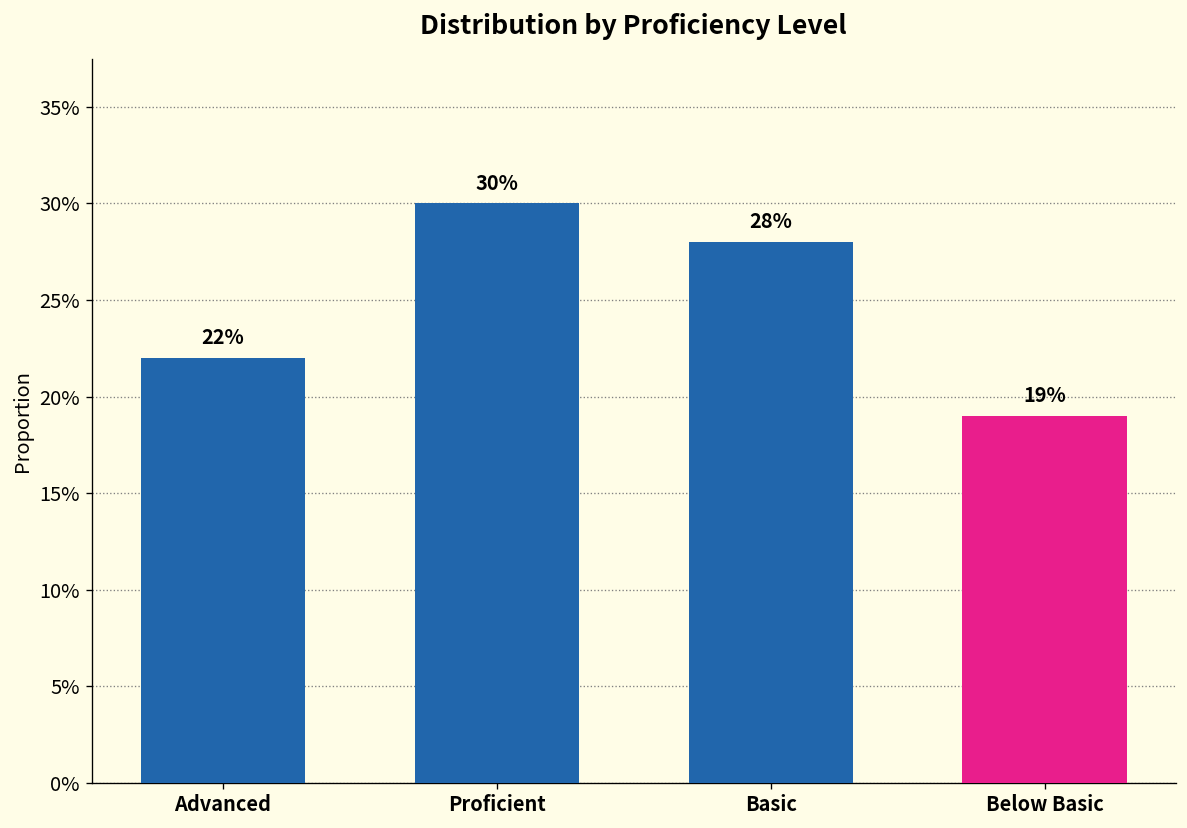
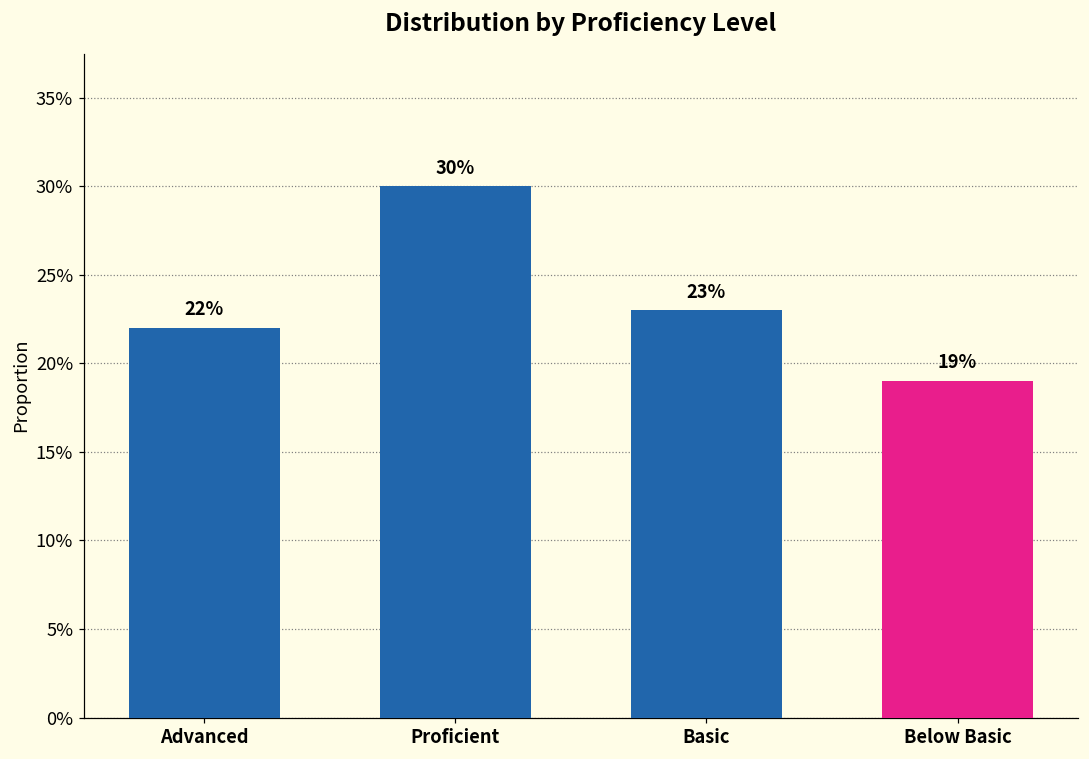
Basic: 28% -> 23%
